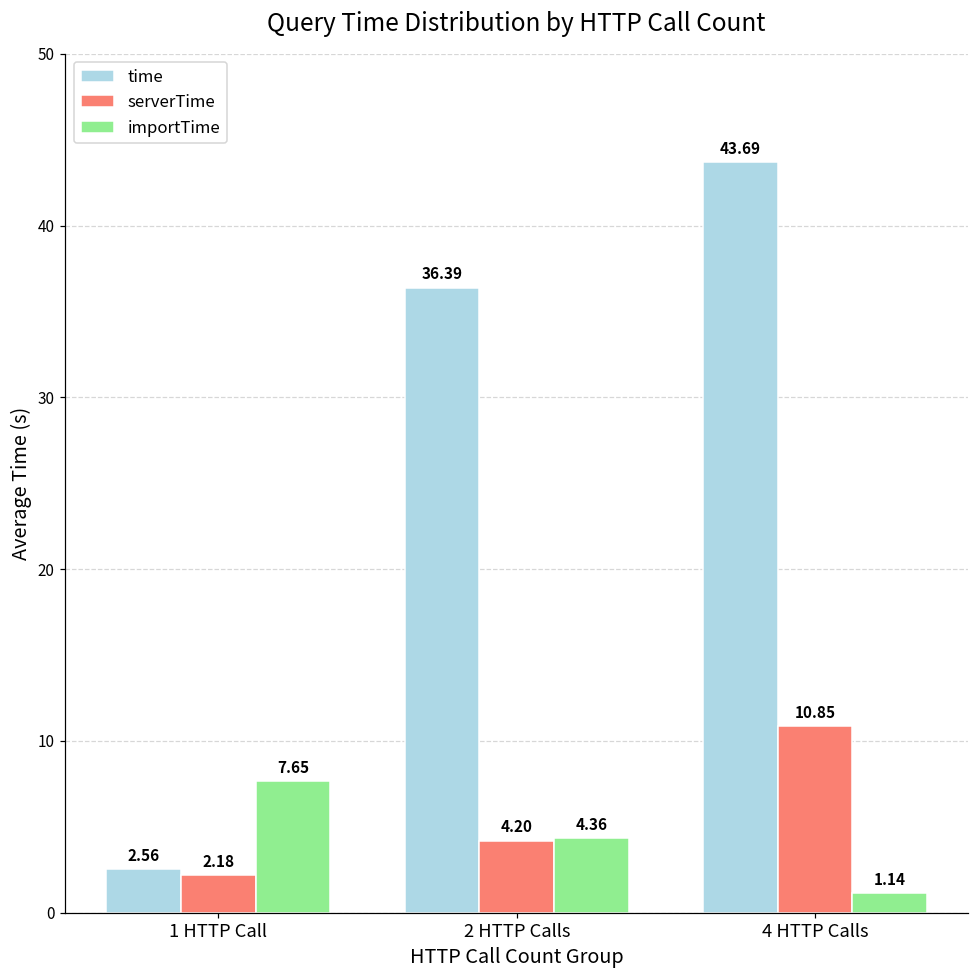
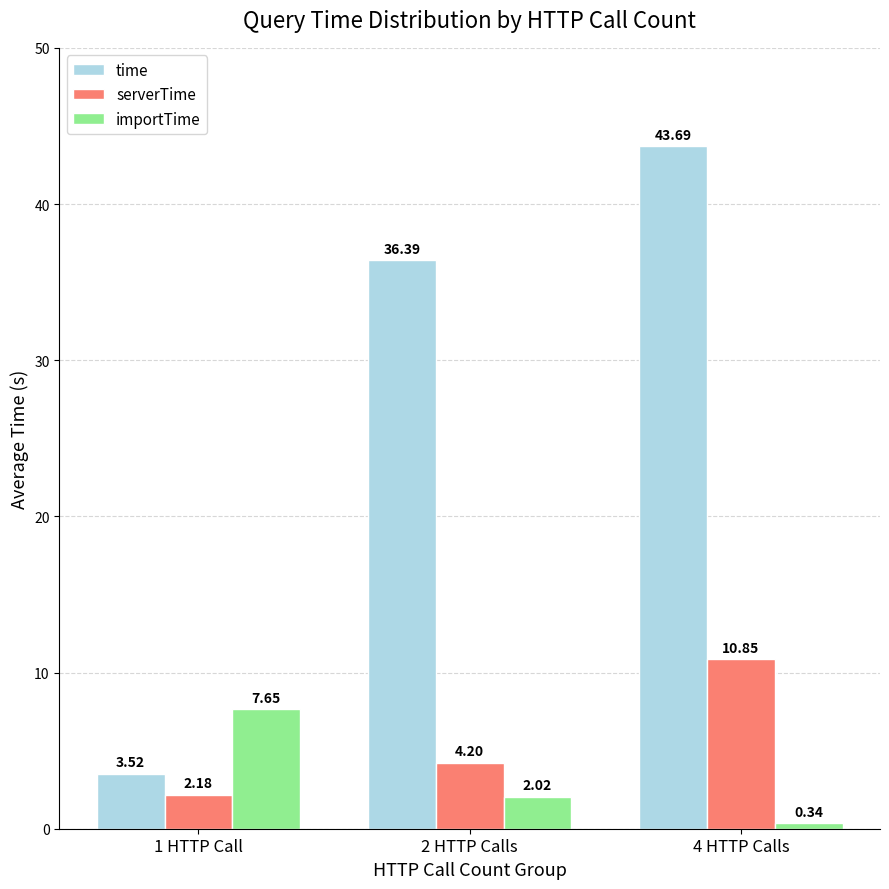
time, 1 HTTP Call: 2.56 -> 3.52
importTime, 2 HTTP Calls: 4.36 -> 2.02
importTime, 4 HTTP Calls: 1.14 -> 0.34
